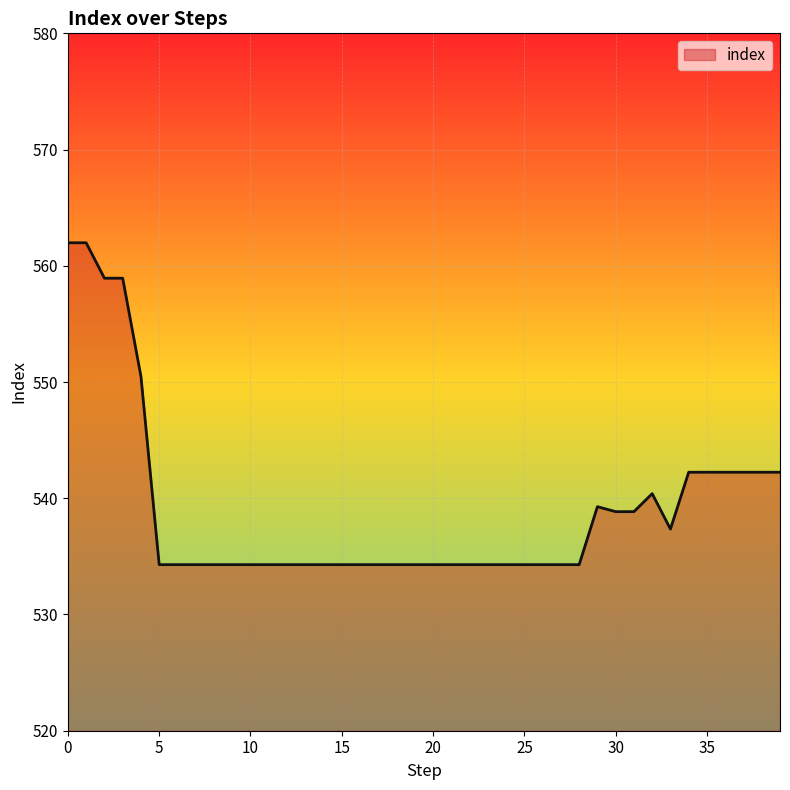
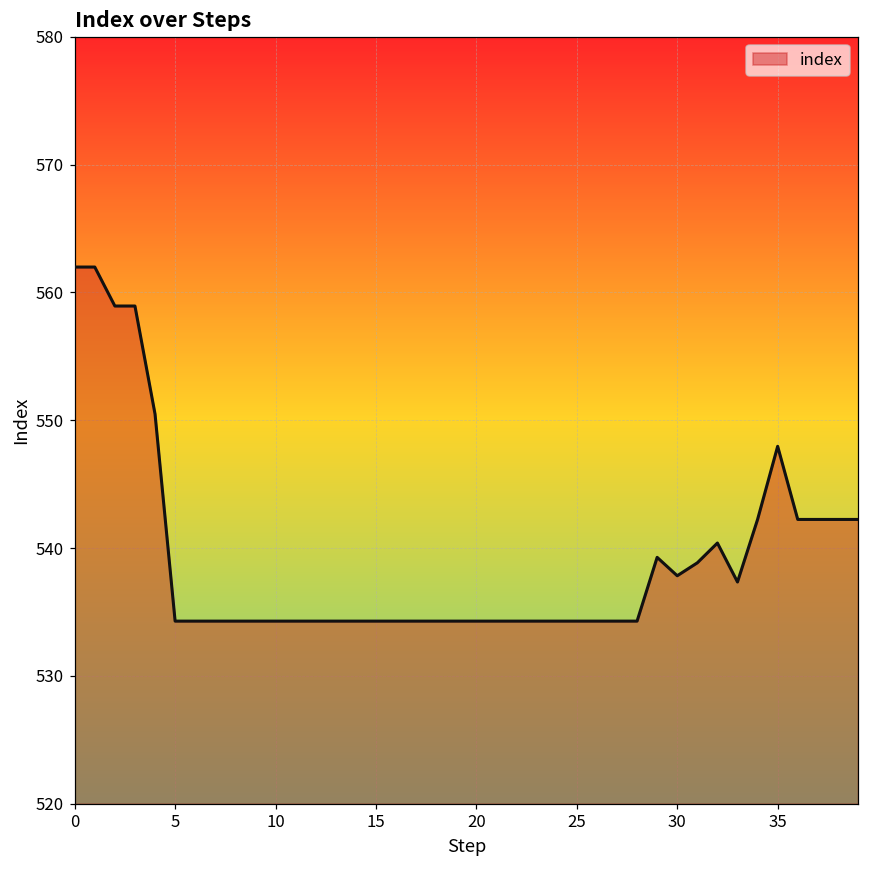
30: 538.8 -> 537.8
35: 542.2 -> 548.0
